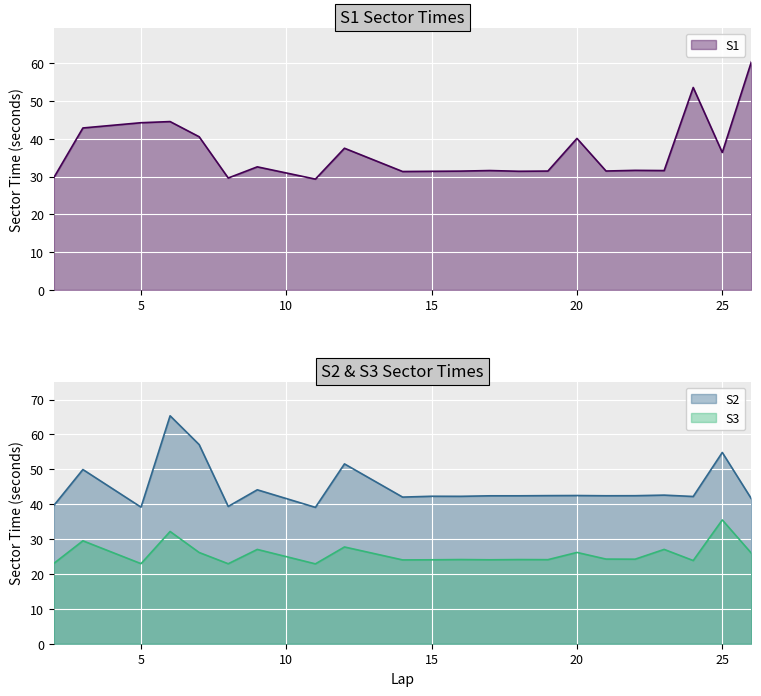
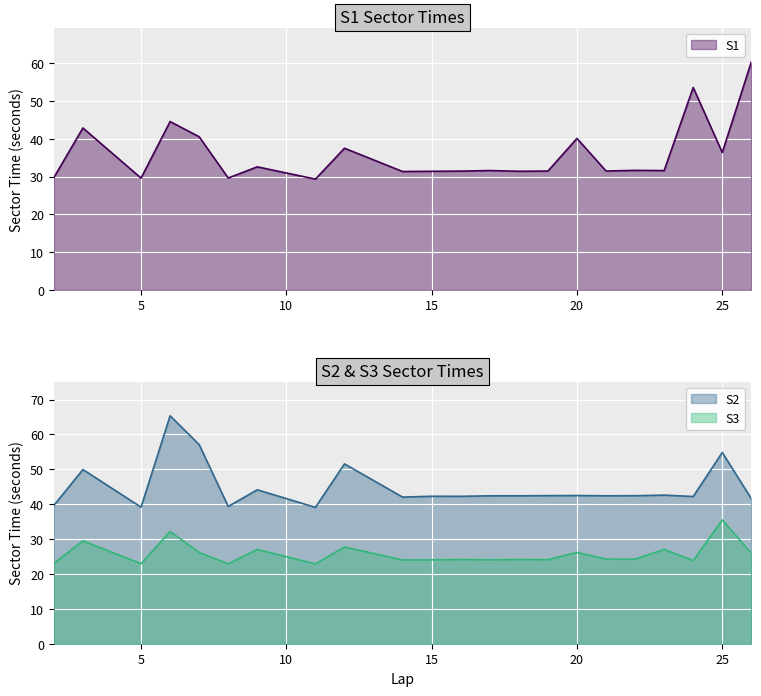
S1 Sector Times, 5: 44 -> 30
